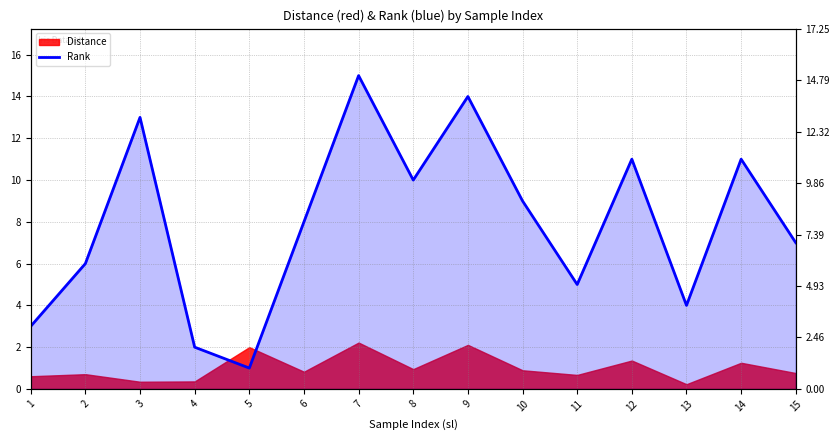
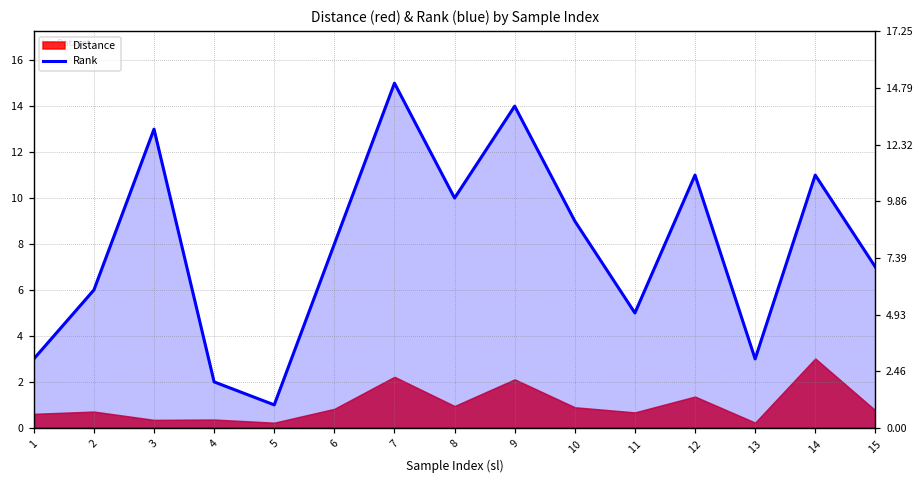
Distance, 5: 2.0 -> 0.2
Rank, 13: 4 -> 3
Distance, 14: 1.3 -> 3.0
